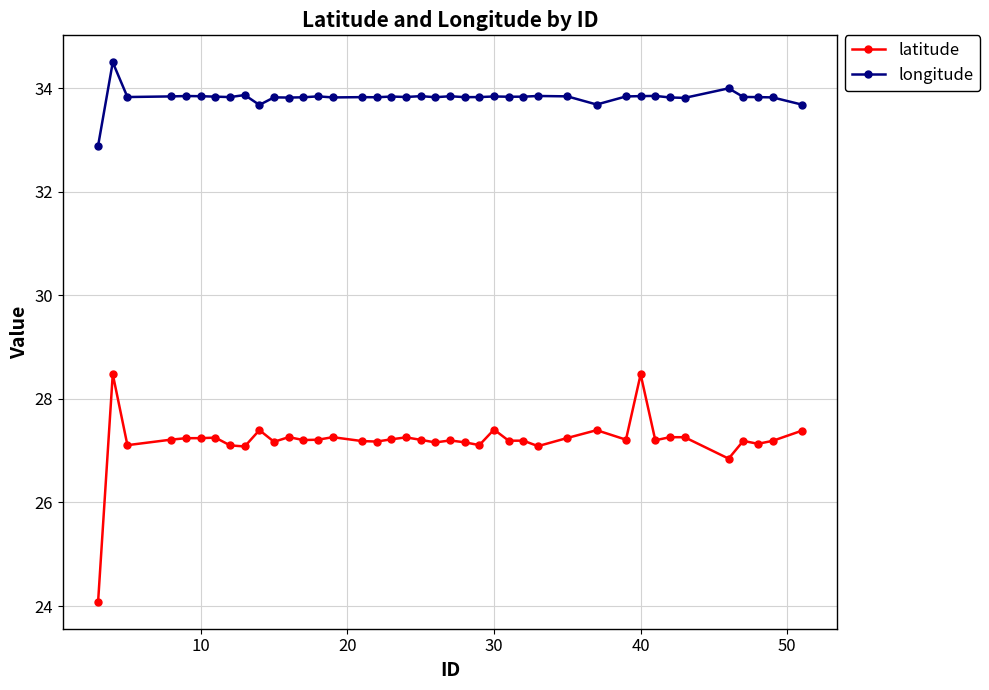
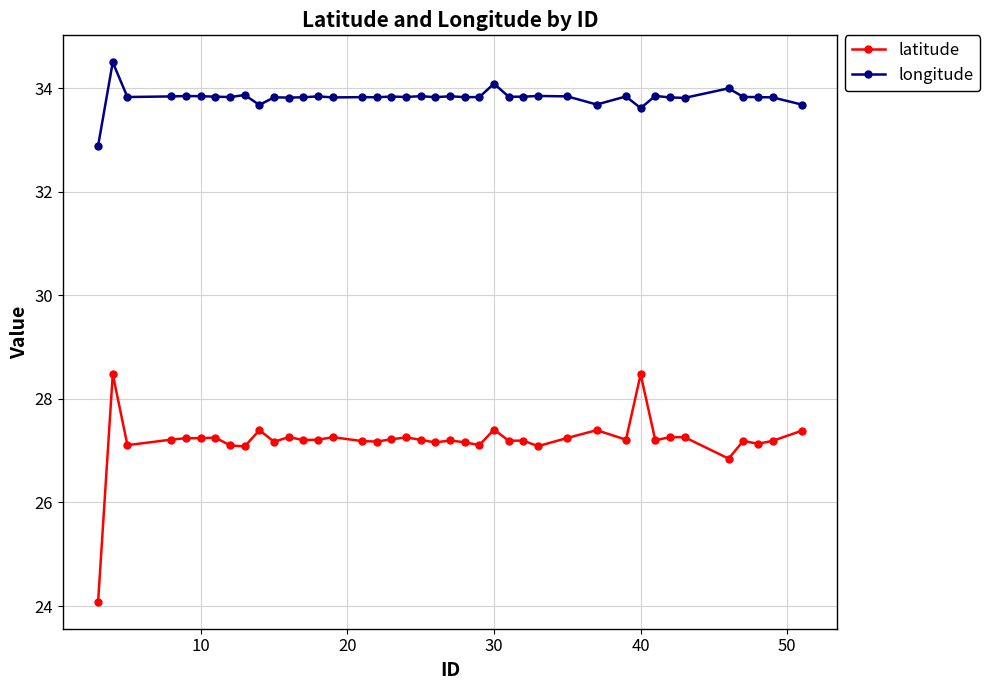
longitude, 30: 33.8 -> 34.1
longitude, 40: 33.8 -> 33.6
